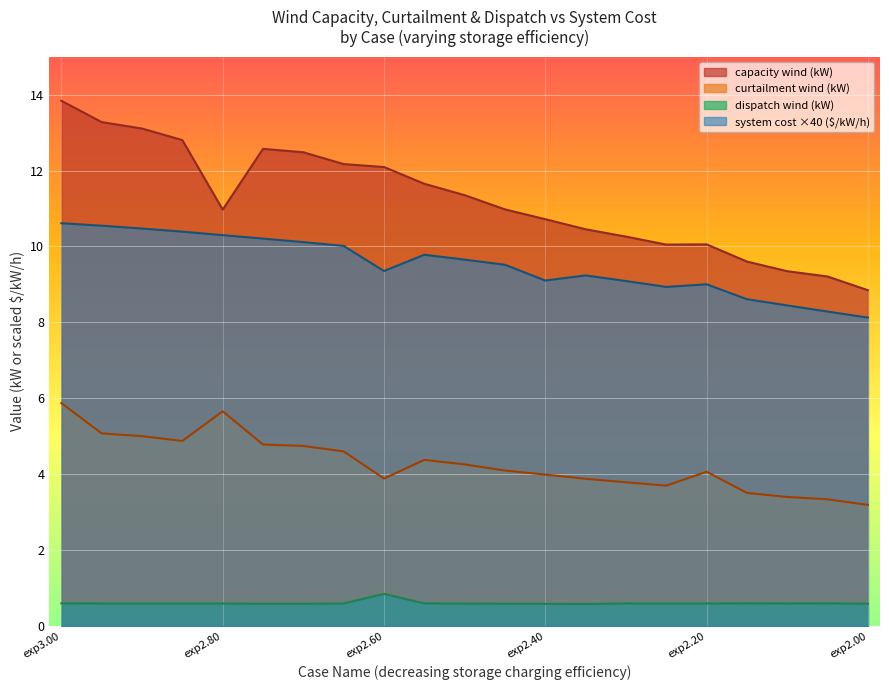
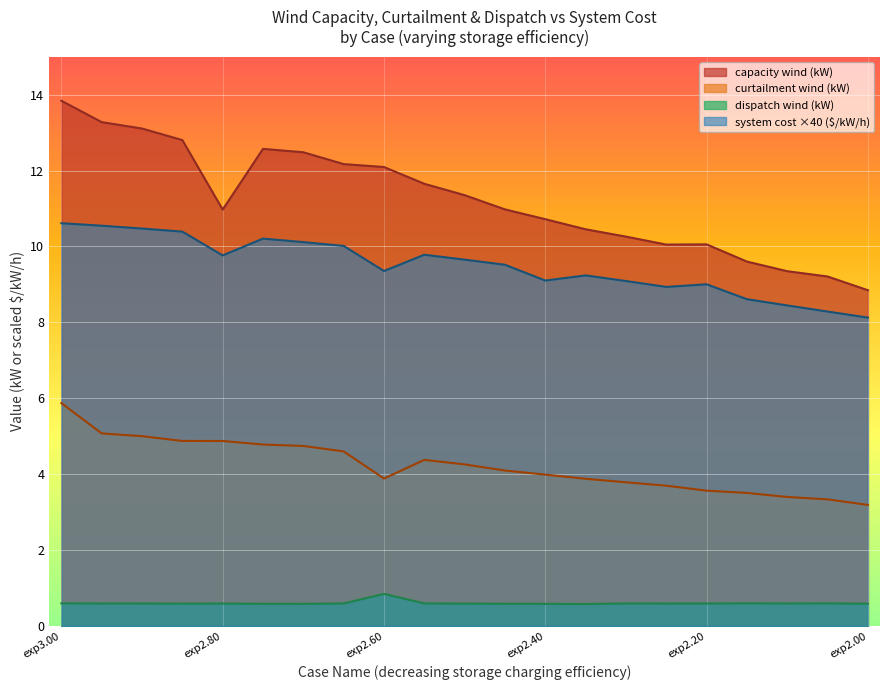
curtailment wind (kW), exp2.80: 5.7 -> 4.9
system cost ×40 ($/kW/h), exp2.80: 10.3 -> 9.8
curtailment wind (kW), exp2.20: 4.1 -> 3.6
